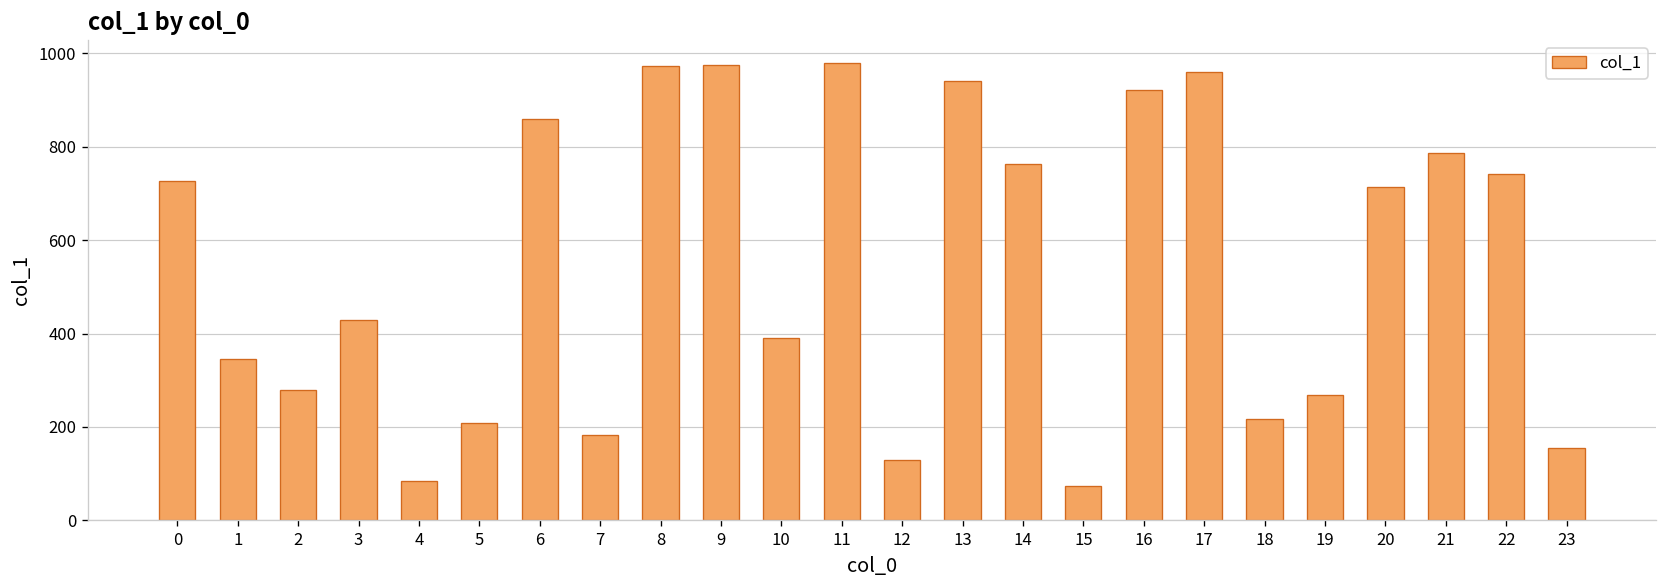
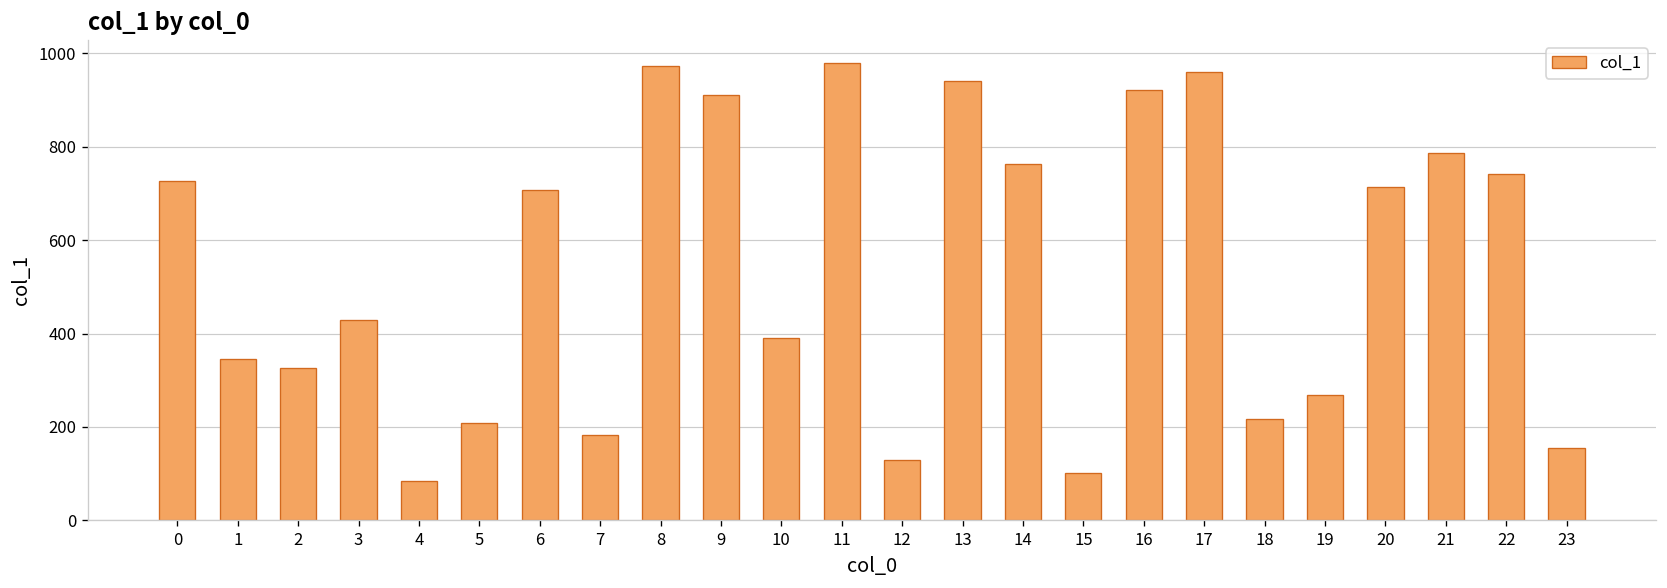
2: 280 -> 330
6: 860 -> 710
9: 980 -> 910
15: 70 -> 100
